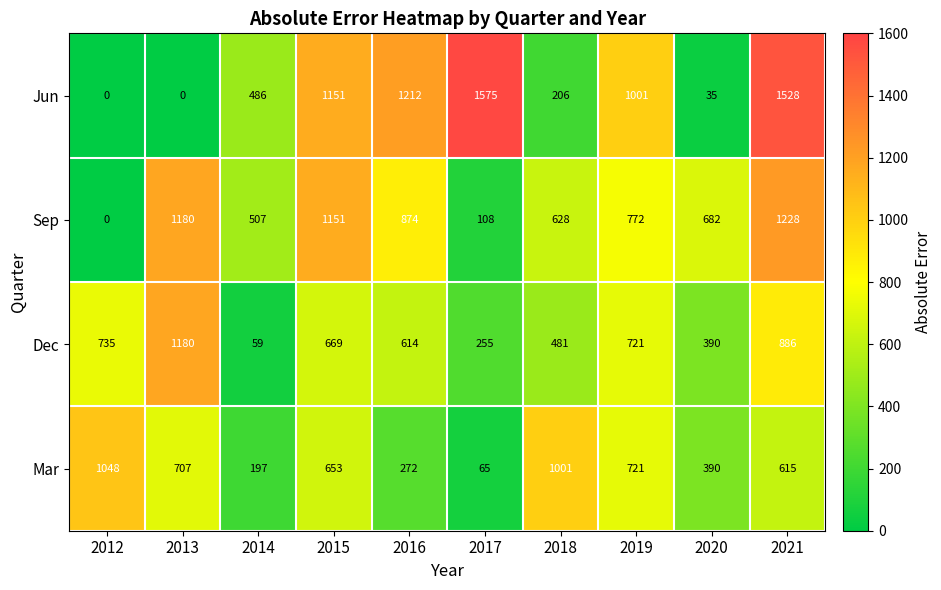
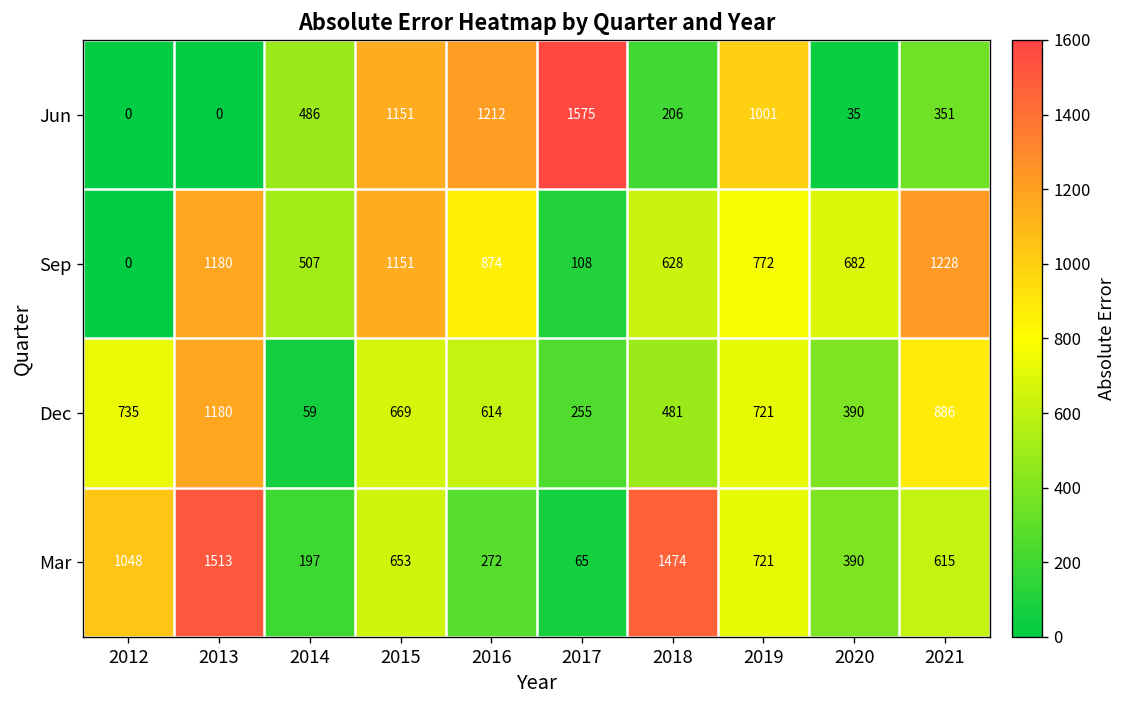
Jun, 2021: 1528 -> 351
Mar, 2013: 707 -> 1513
Mar, 2018: 1001 -> 1474
